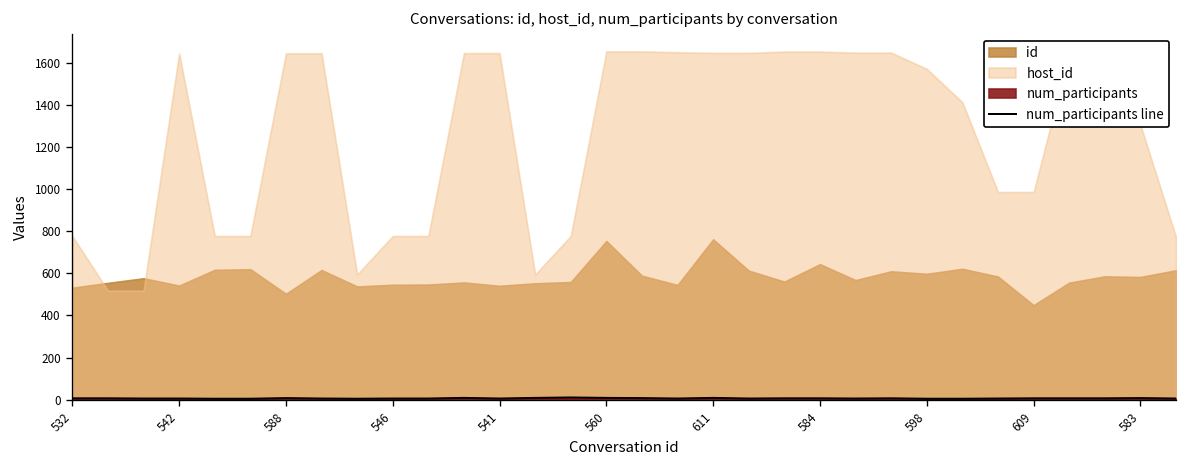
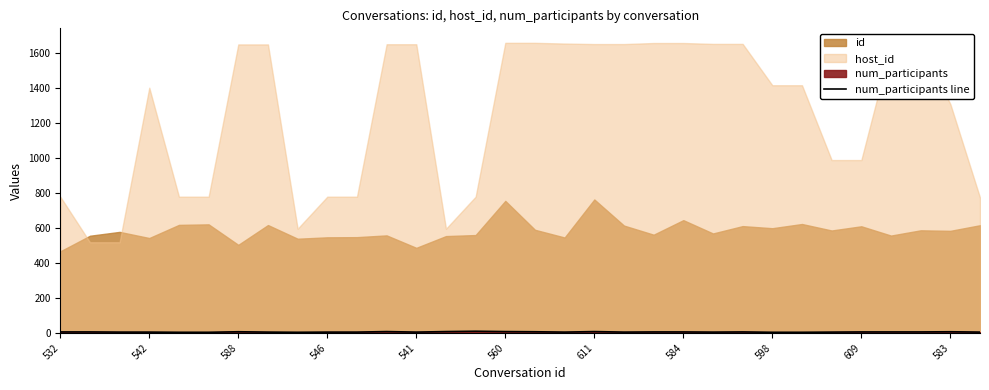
id, 532: 530 -> 470
host_id, 542: 1650 -> 1400
id, 541: 540 -> 490
host_id, 598: 1570 -> 1410
id, 609: 450 -> 610
